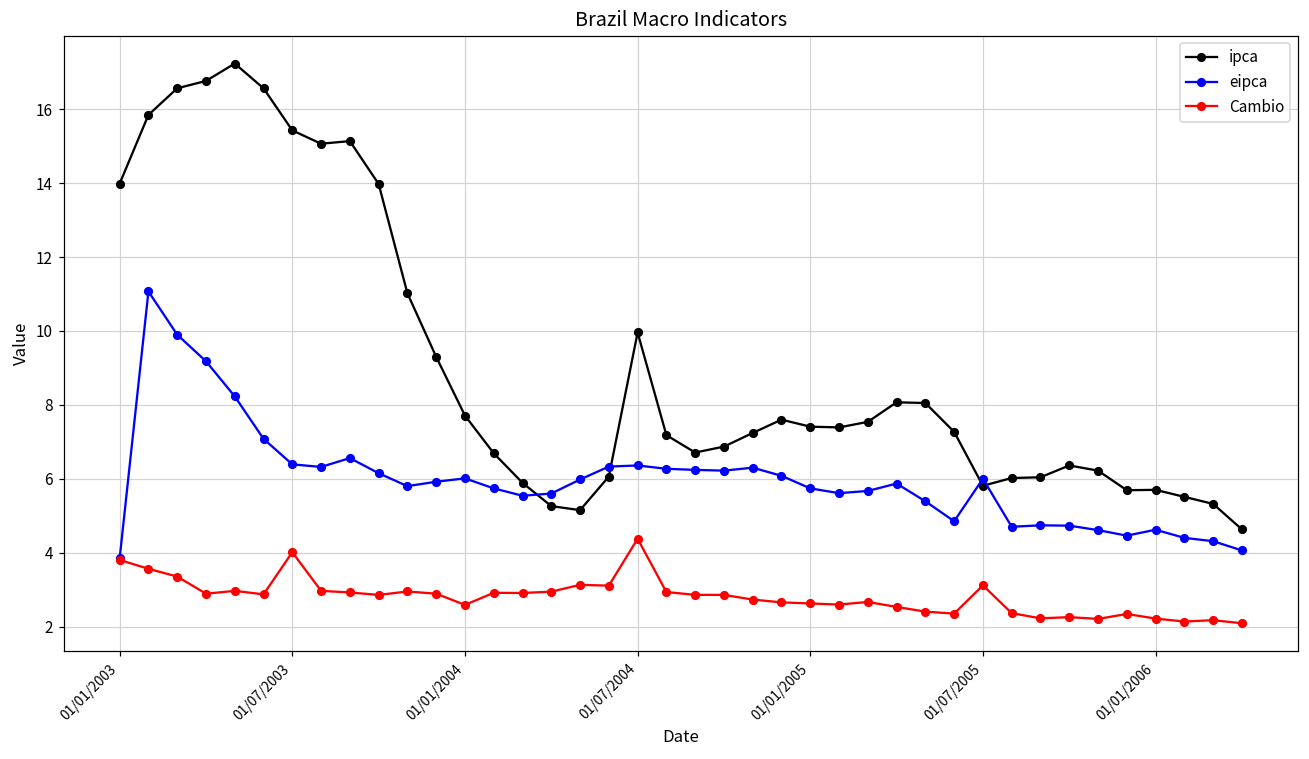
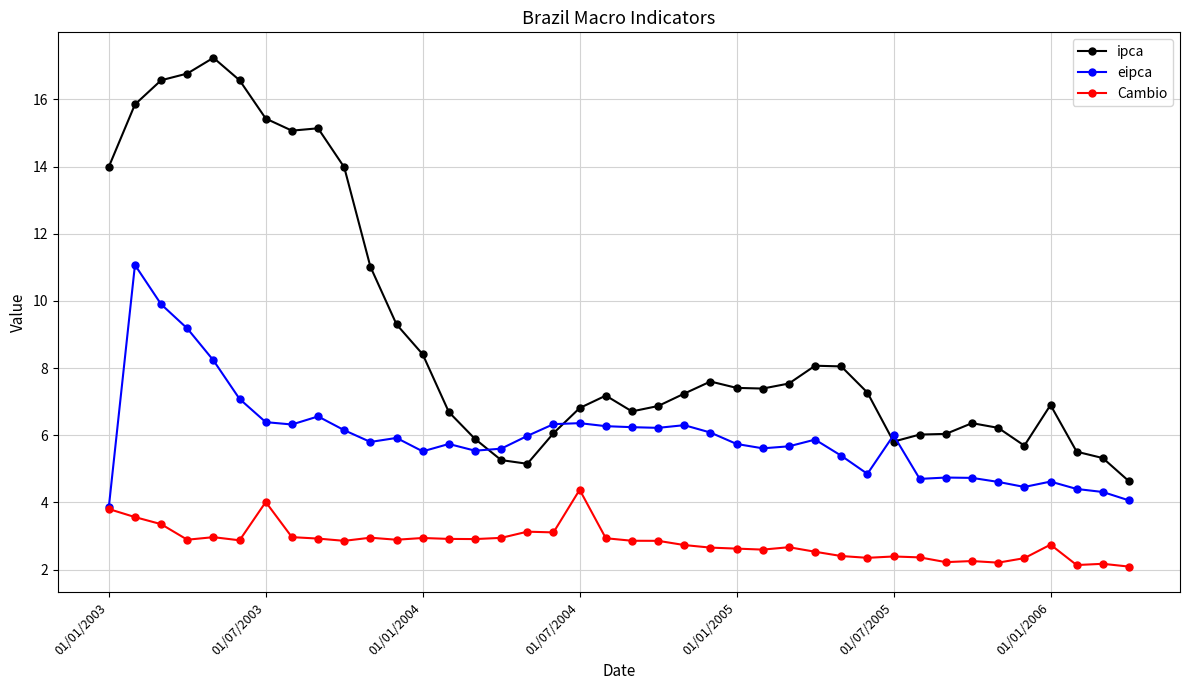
ipca, 01/01/2004: 7.7 -> 8.4
eipca, 01/01/2004: 6.0 -> 5.5
Cambio, 01/01/2004: 2.6 -> 2.9
ipca, 01/07/2004: 10.0 -> 6.8
Cambio, 01/07/2005: 3.1 -> 2.4
ipca, 01/01/2006: 5.7 -> 6.9
Cambio, 01/01/2006: 2.2 -> 2.7
